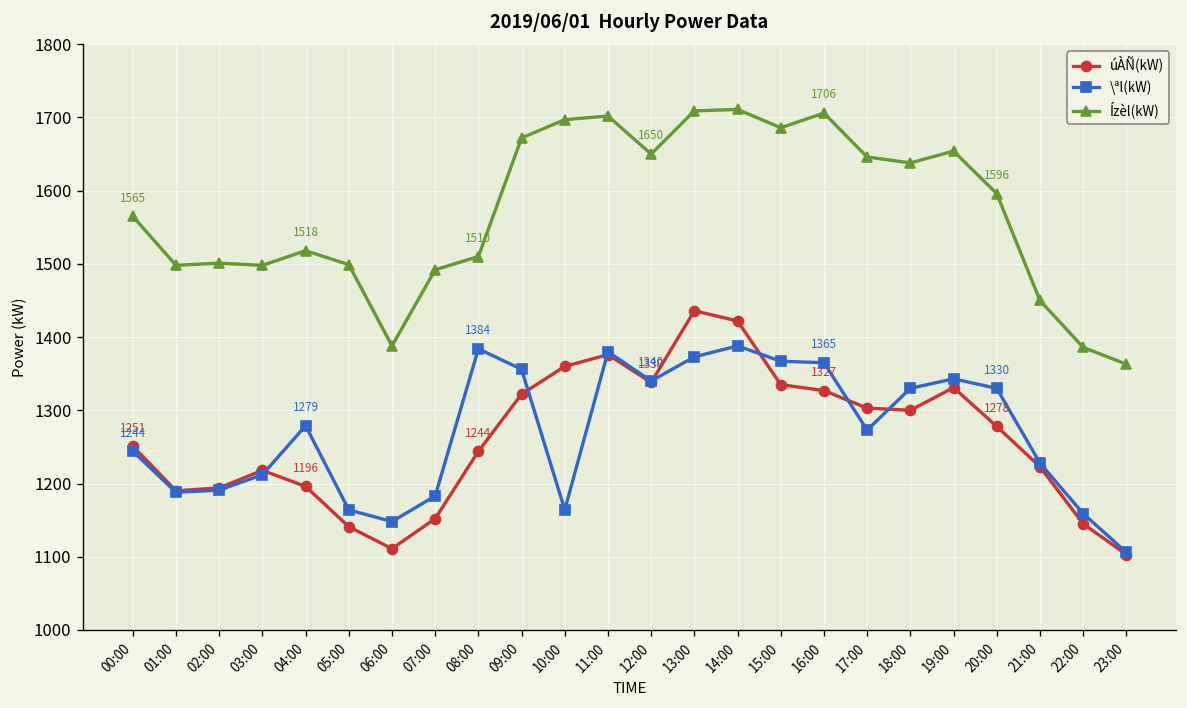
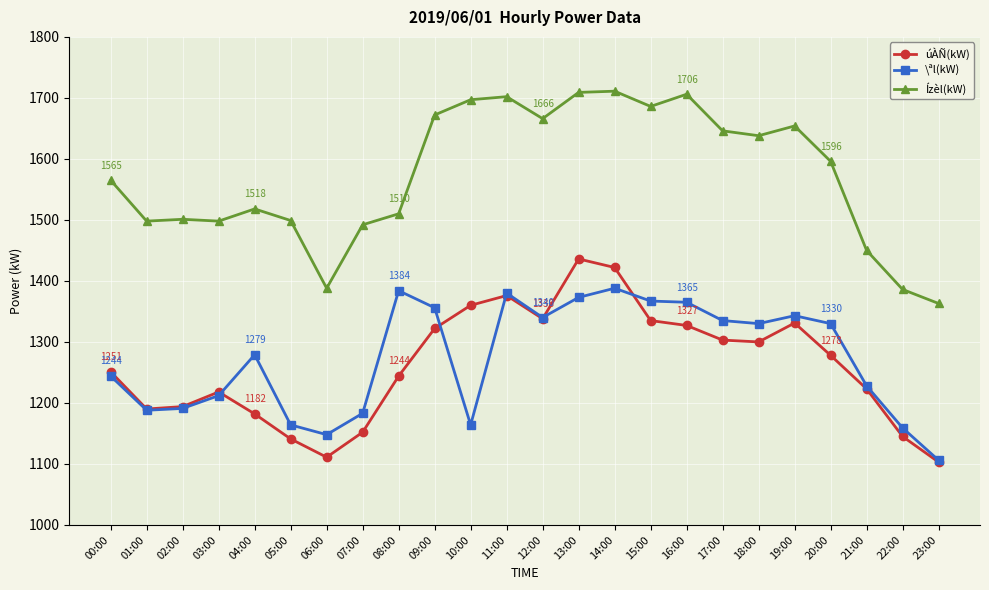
úÀÑ(kW), 04:00: 1196 -> 1182
Ízèl(kW), 12:00: 1650 -> 1666
\ªl(kW), 17:00: 1270 -> 1340
